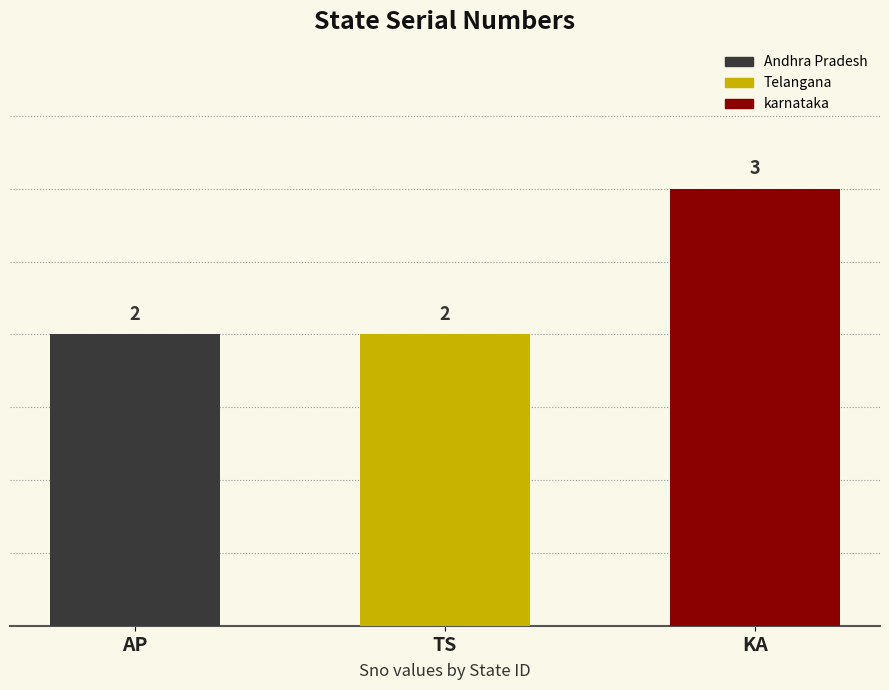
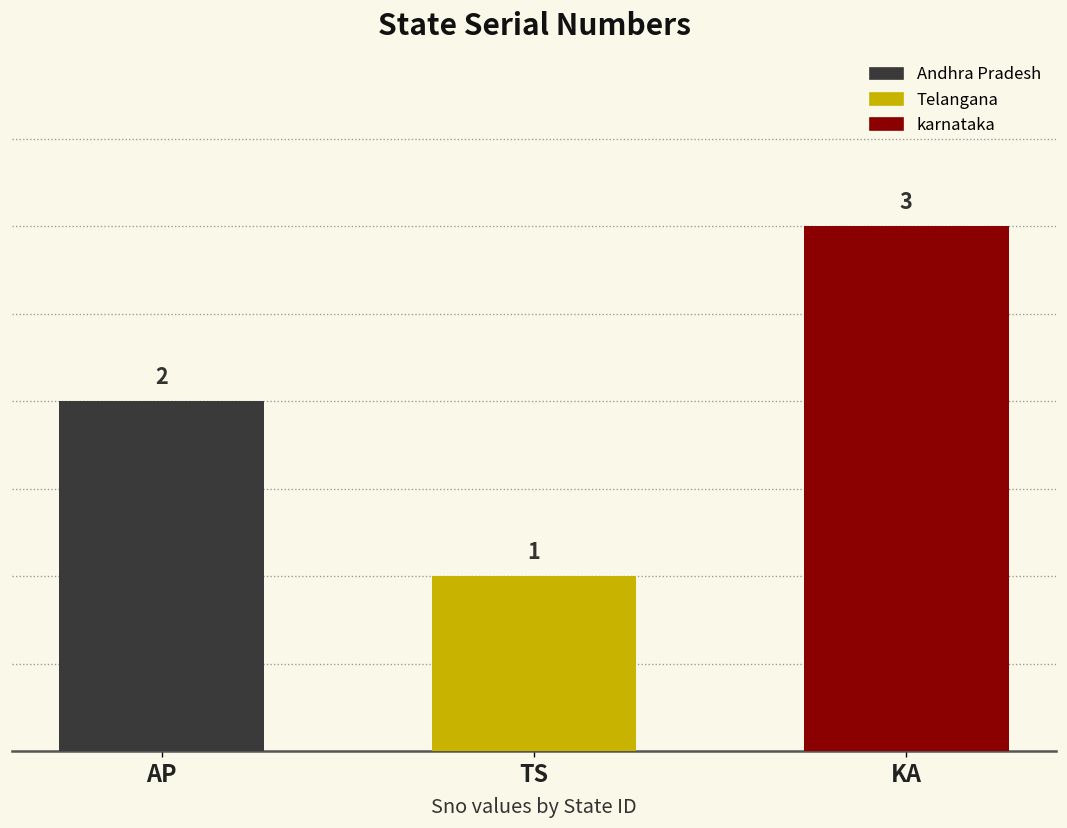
TS: 2 -> 1
